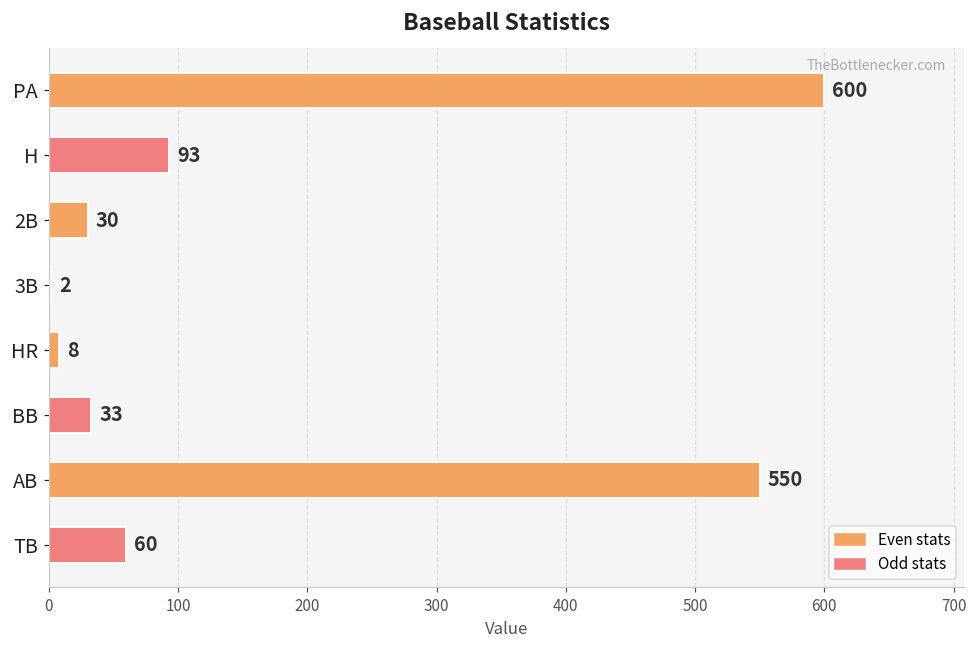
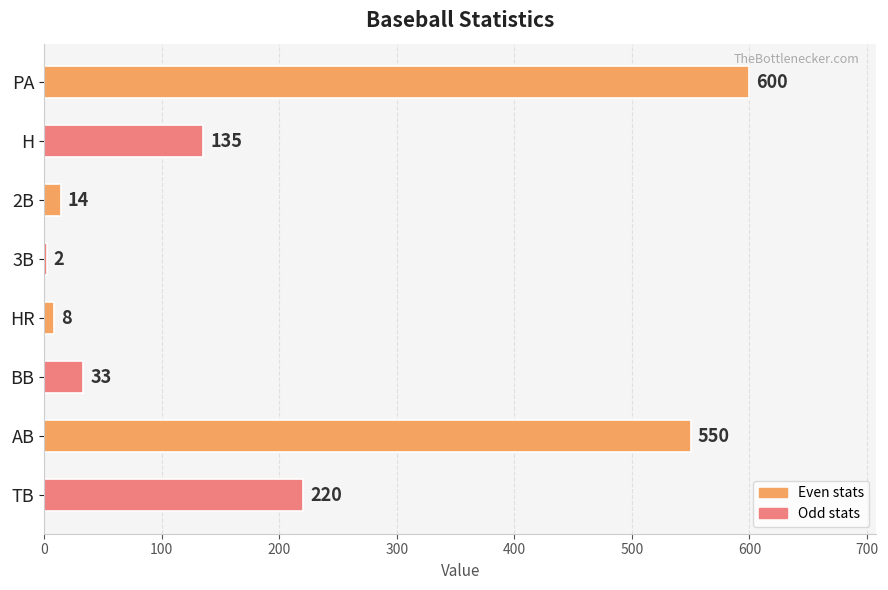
H: 93 -> 135
2B: 30 -> 14
TB: 60 -> 220
